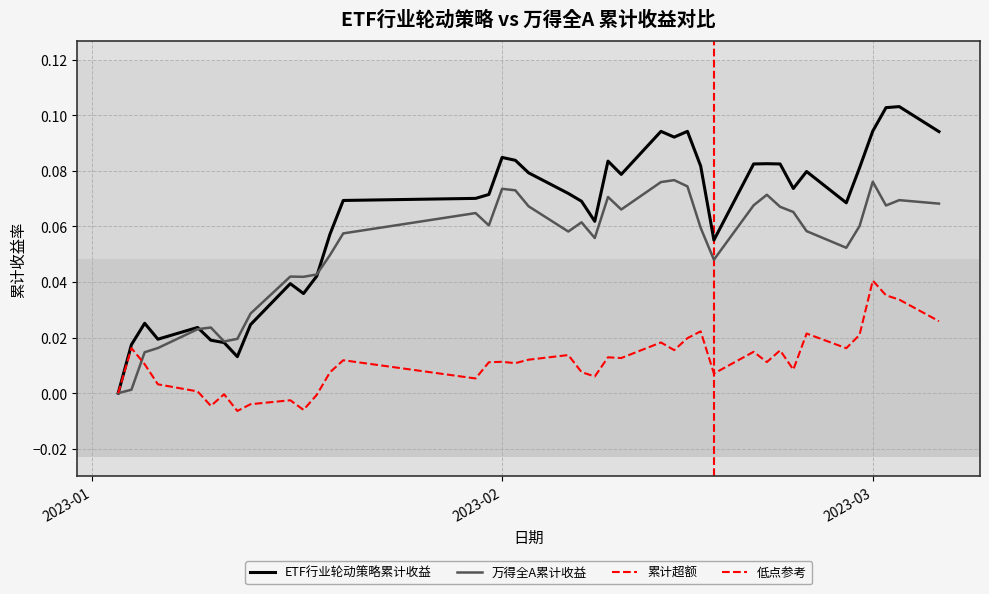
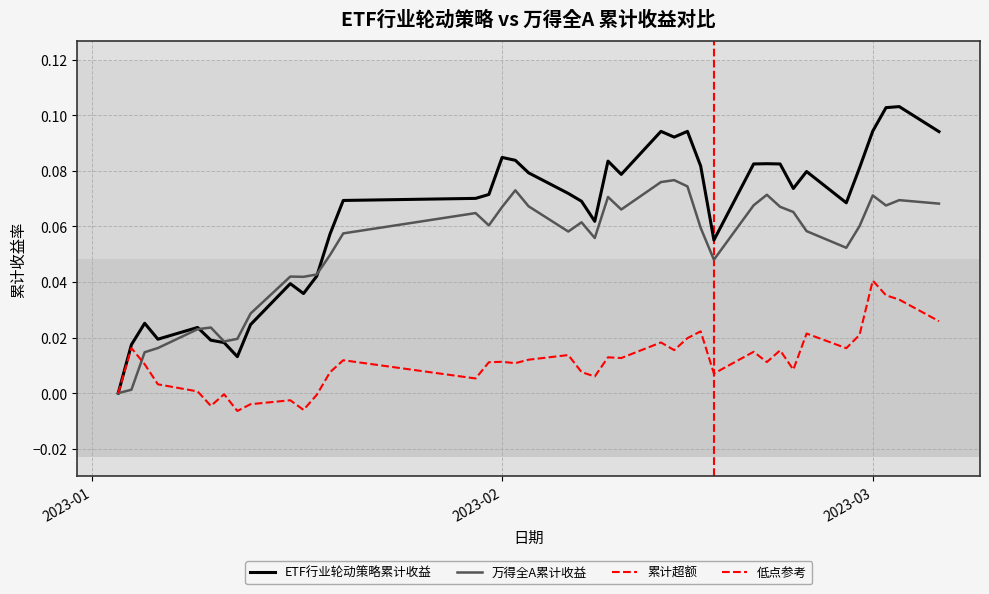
万得全A累计收益, 2023-02: 0.074 -> 0.067
万得全A累计收益, 2023-03: 0.076 -> 0.071
